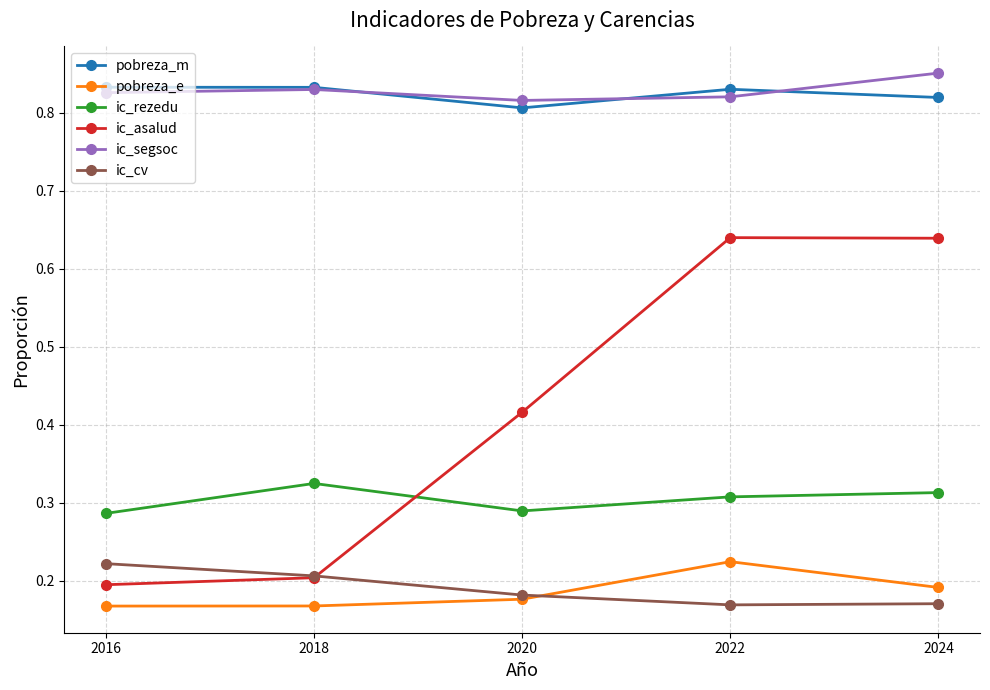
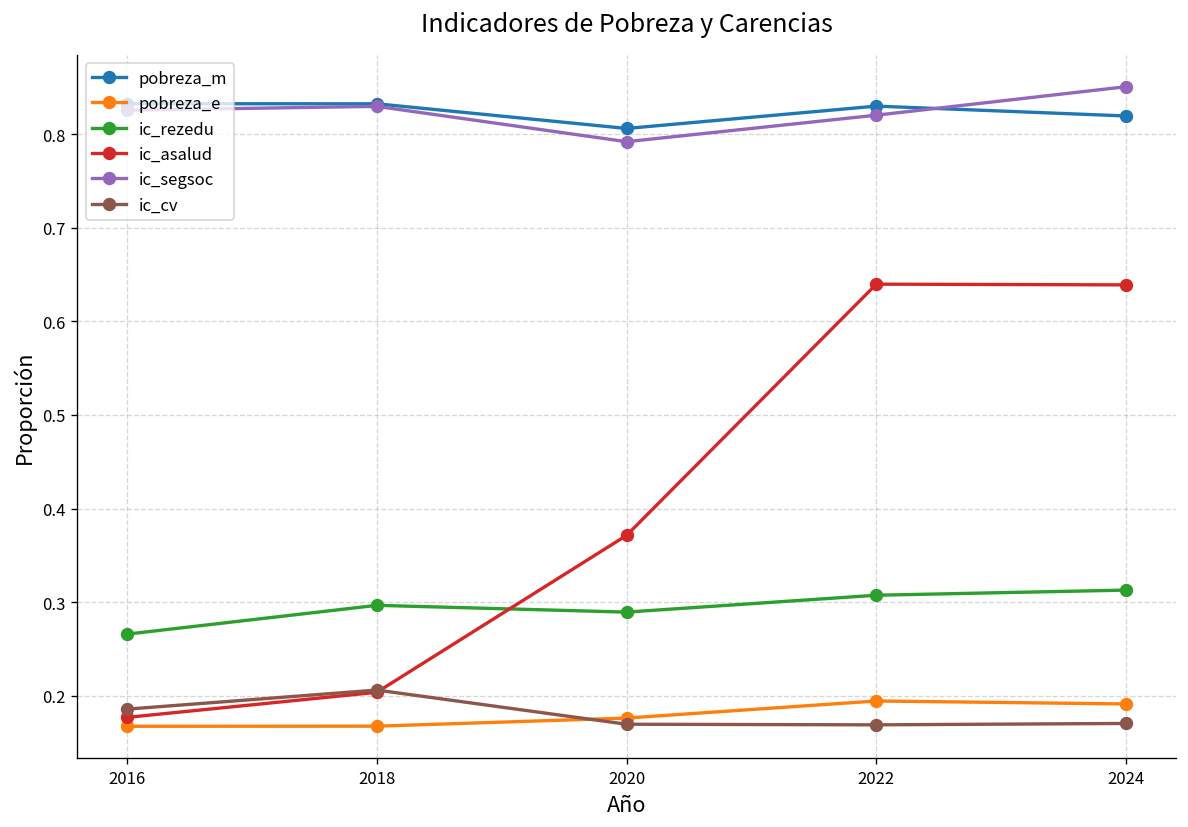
ic_rezedu, 2016: 0.29 -> 0.27
ic_asalud, 2016: 0.19 -> 0.18
ic_cv, 2016: 0.22 -> 0.19
ic_rezedu, 2018: 0.32 -> 0.30
ic_asalud, 2020: 0.42 -> 0.37
ic_segsoc, 2020: 0.82 -> 0.79
ic_cv, 2020: 0.18 -> 0.17
pobreza_e, 2022: 0.22 -> 0.19
